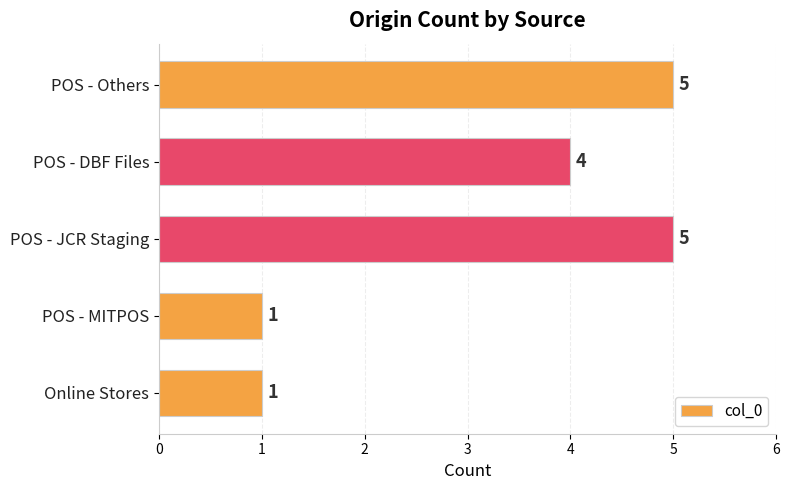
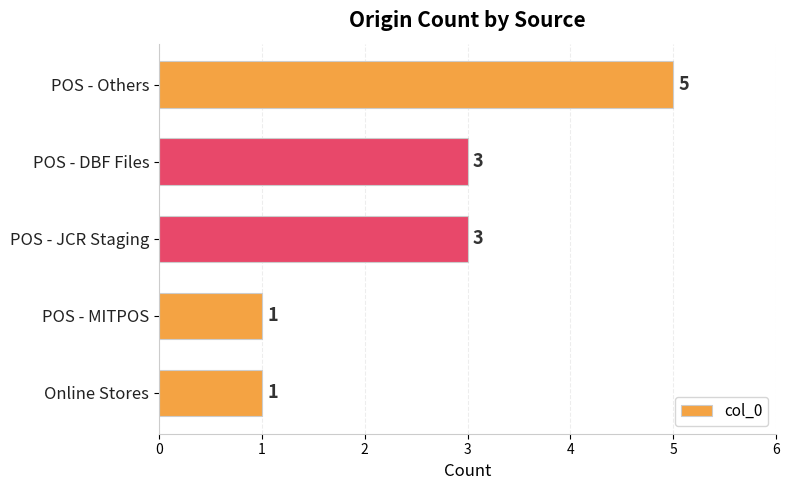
POS - DBF Files: 4 -> 3
POS - JCR Staging: 5 -> 3
